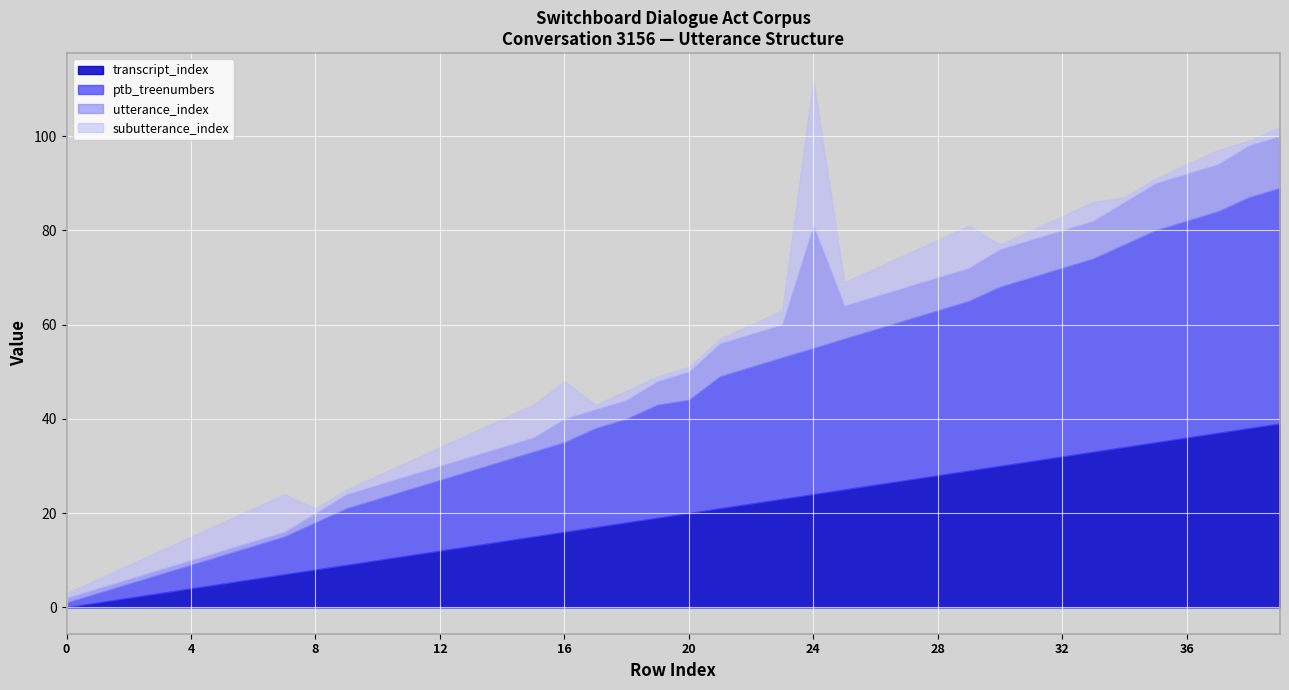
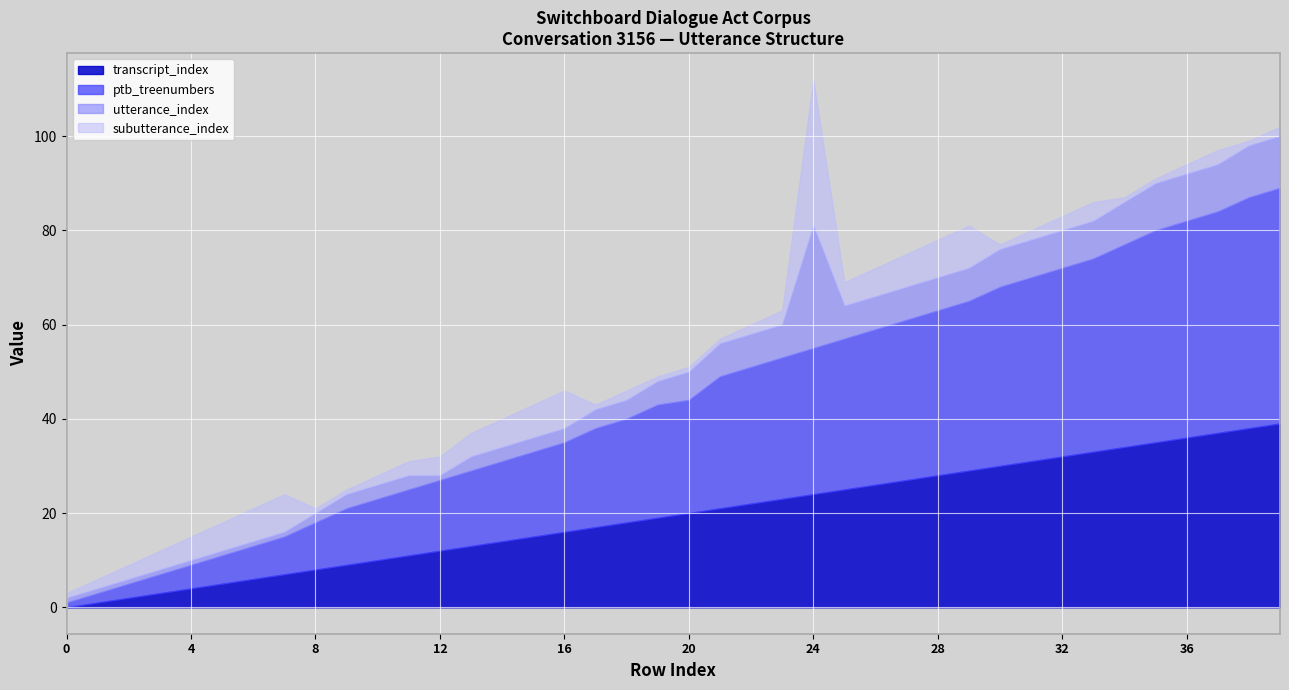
utterance_index, 12: 3 -> 1
utterance_index, 16: 5 -> 3
